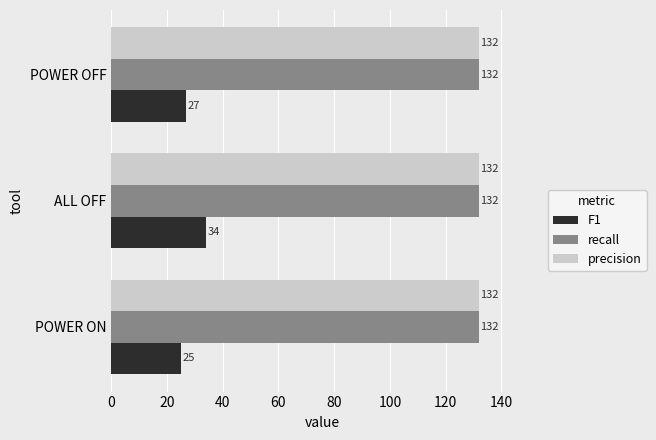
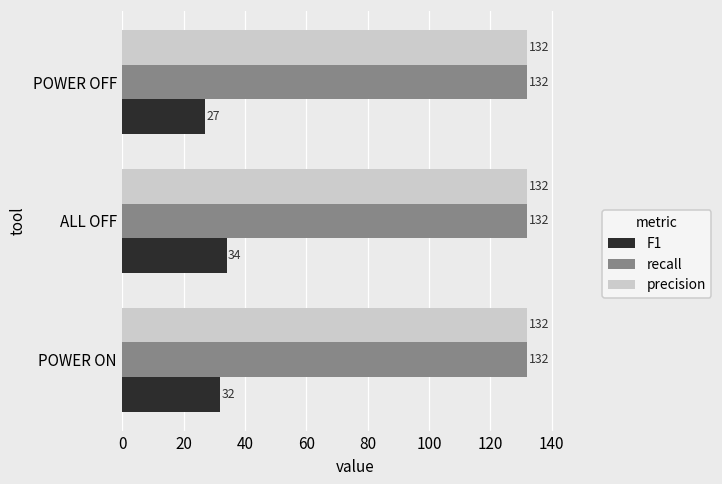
F1, POWER ON: 25 -> 32
